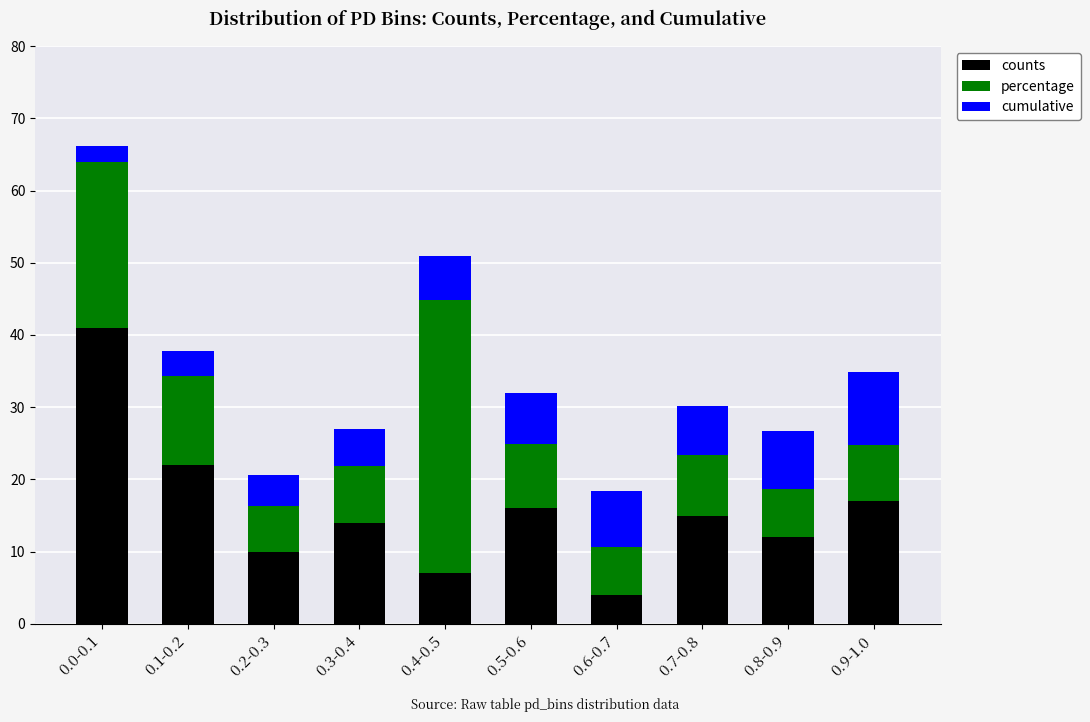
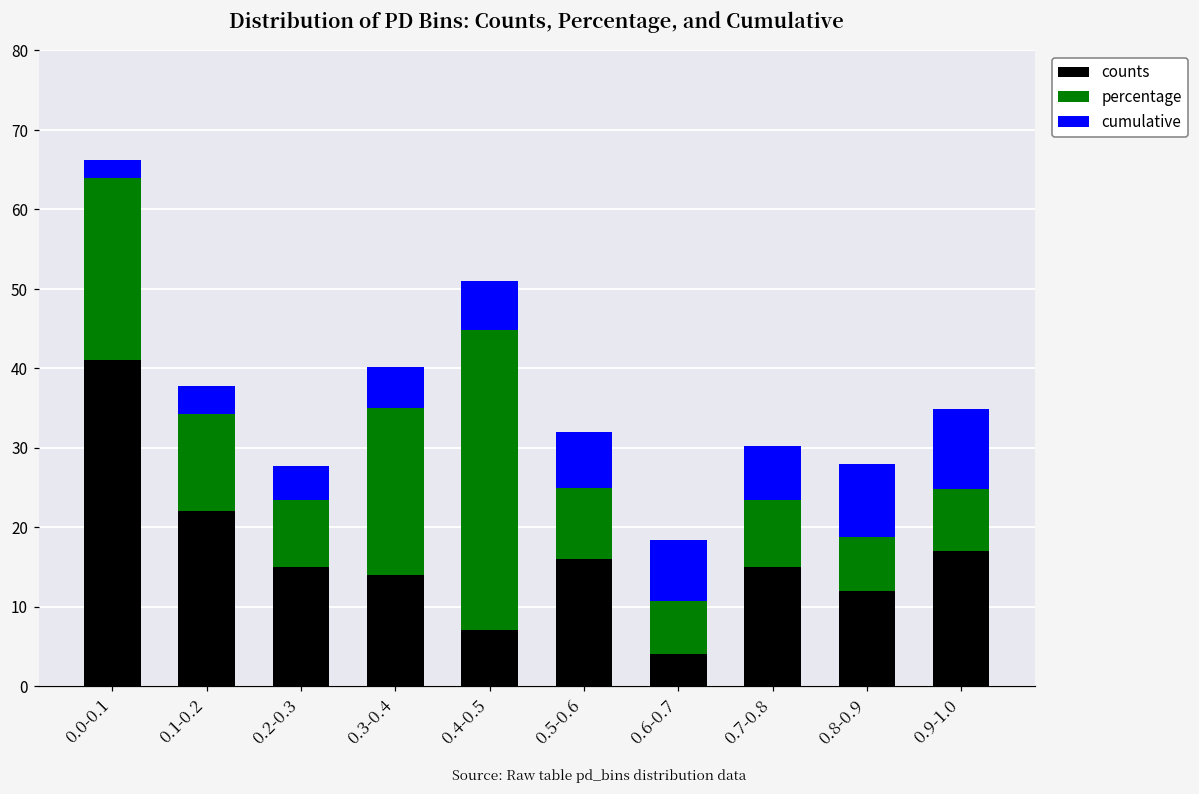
counts, 0.2-0.3: 10 -> 15
percentage, 0.2-0.3: 6 -> 8
percentage, 0.3-0.4: 8 -> 21
cumulative, 0.8-0.9: 8 -> 9
